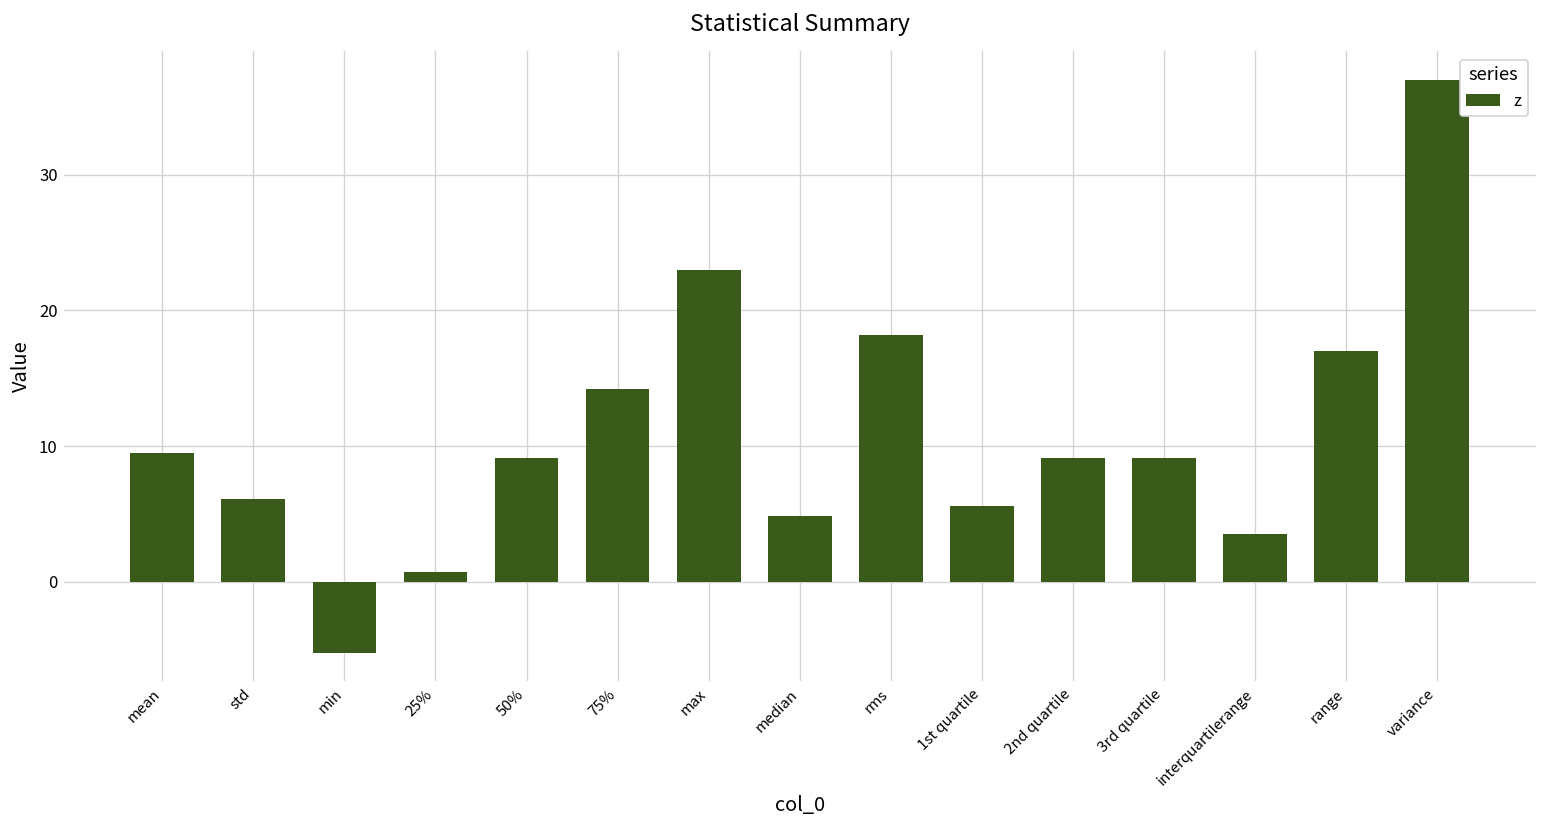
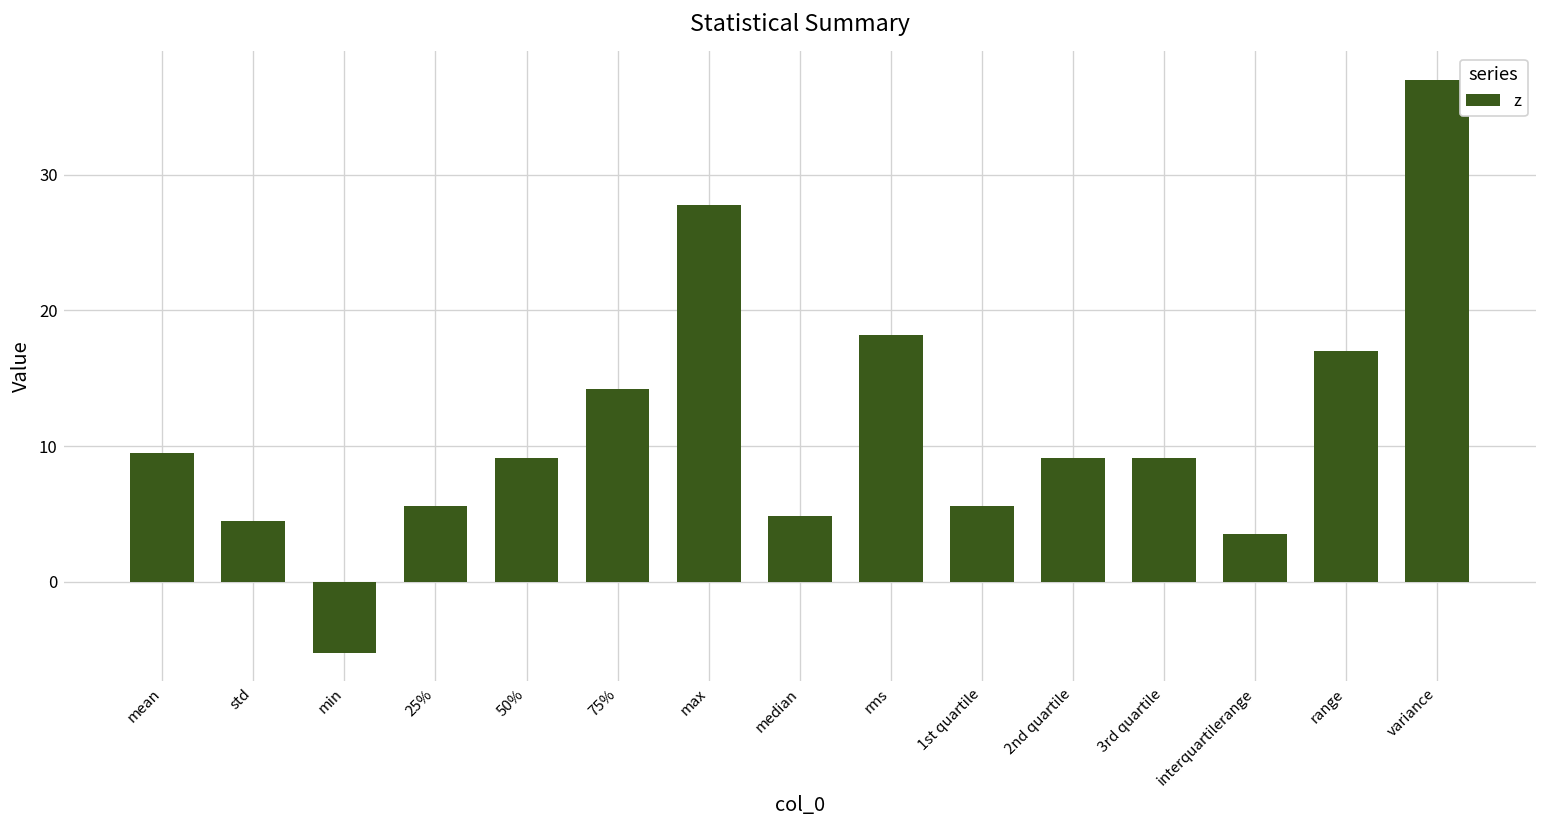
std: 6.1 -> 4.5
25%: 0.8 -> 5.6
max: 23.0 -> 27.7
